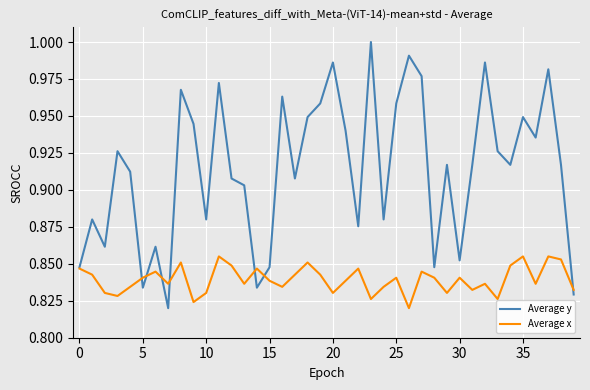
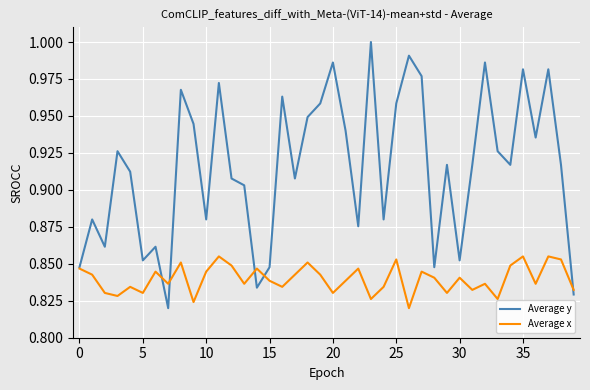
Average y, 5: 0.834 -> 0.852
Average x, 5: 0.841 -> 0.830
Average x, 10: 0.830 -> 0.845
Average x, 25: 0.841 -> 0.853
Average y, 35: 0.949 -> 0.982
